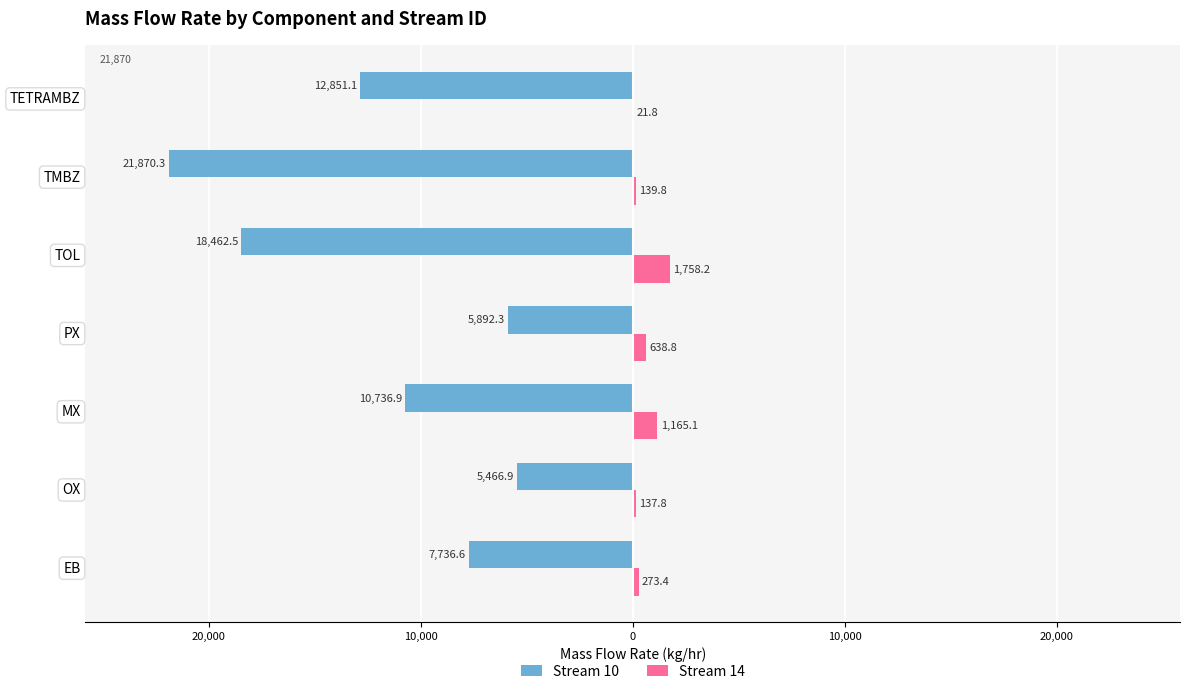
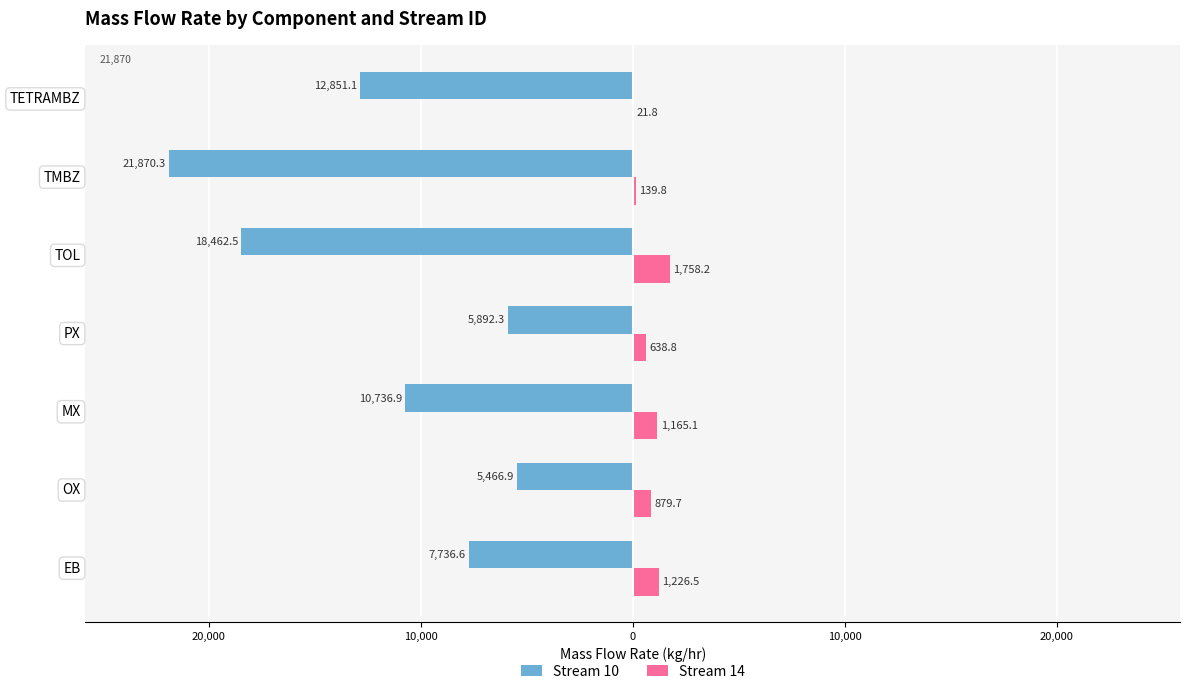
Stream 14, OX: 137.8 -> 879.7
Stream 14, EB: 273.4 -> 1,226.5
